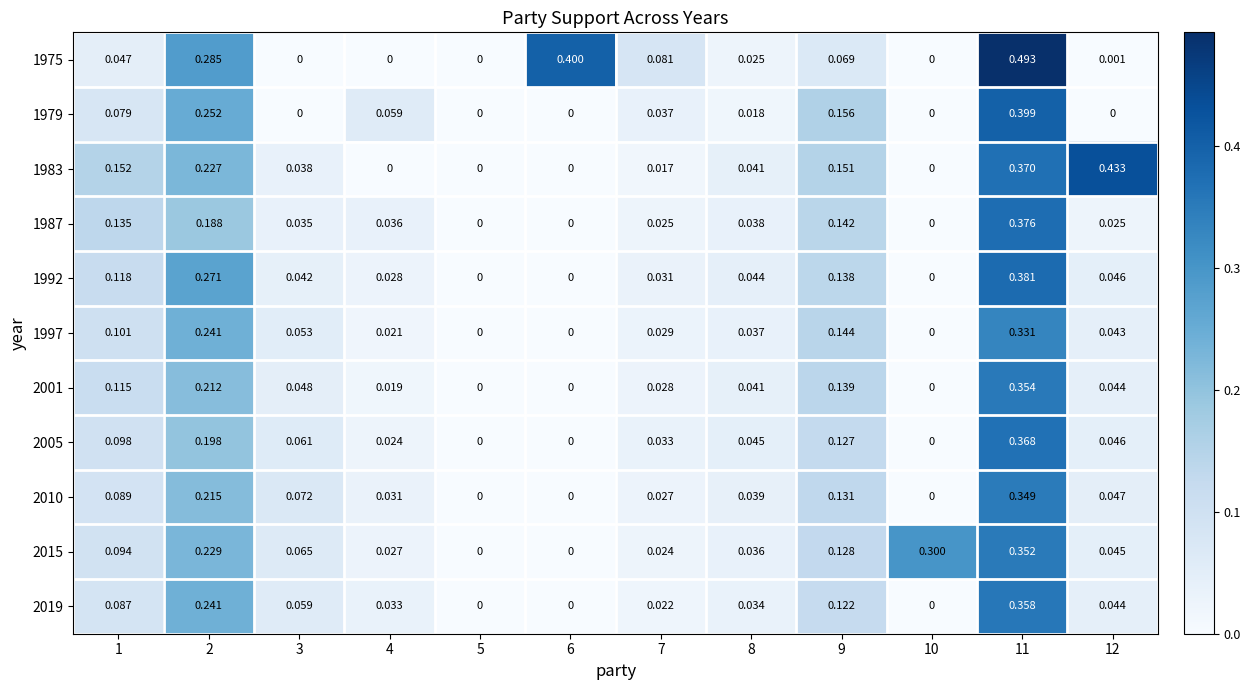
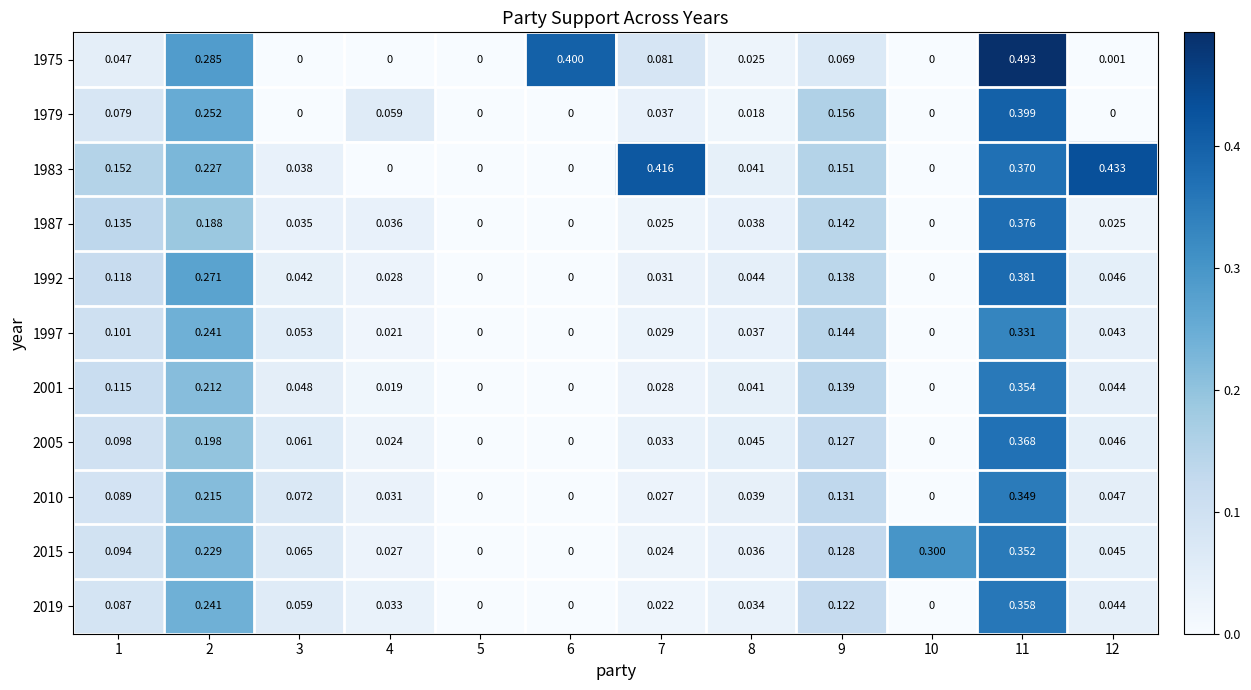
1983, 7: 0.017 -> 0.416
